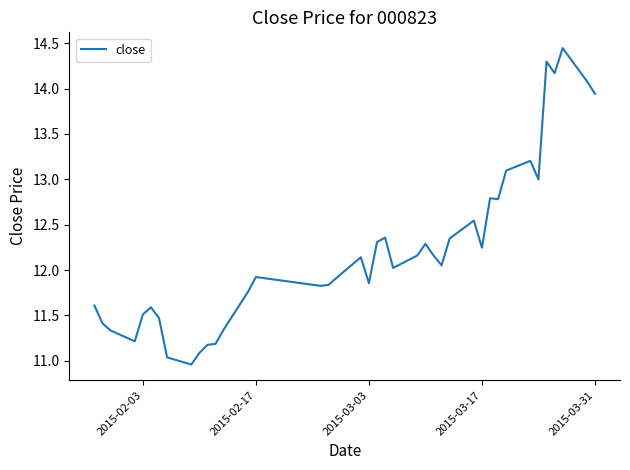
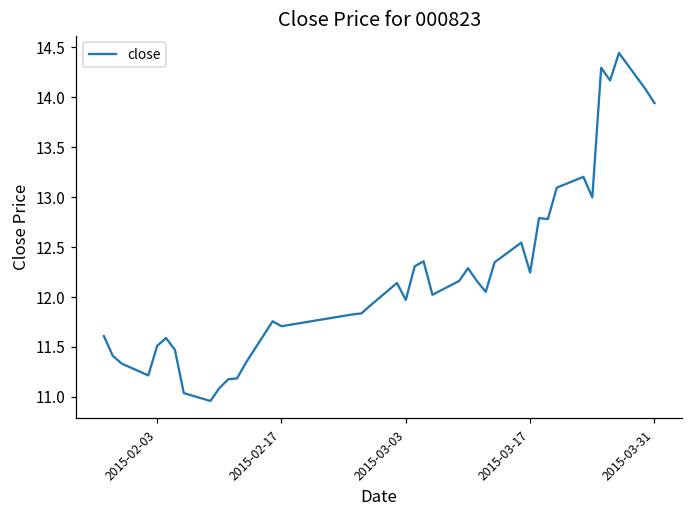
2015-02-17: 11.9 -> 11.7
2015-03-03: 11.9 -> 12.0
